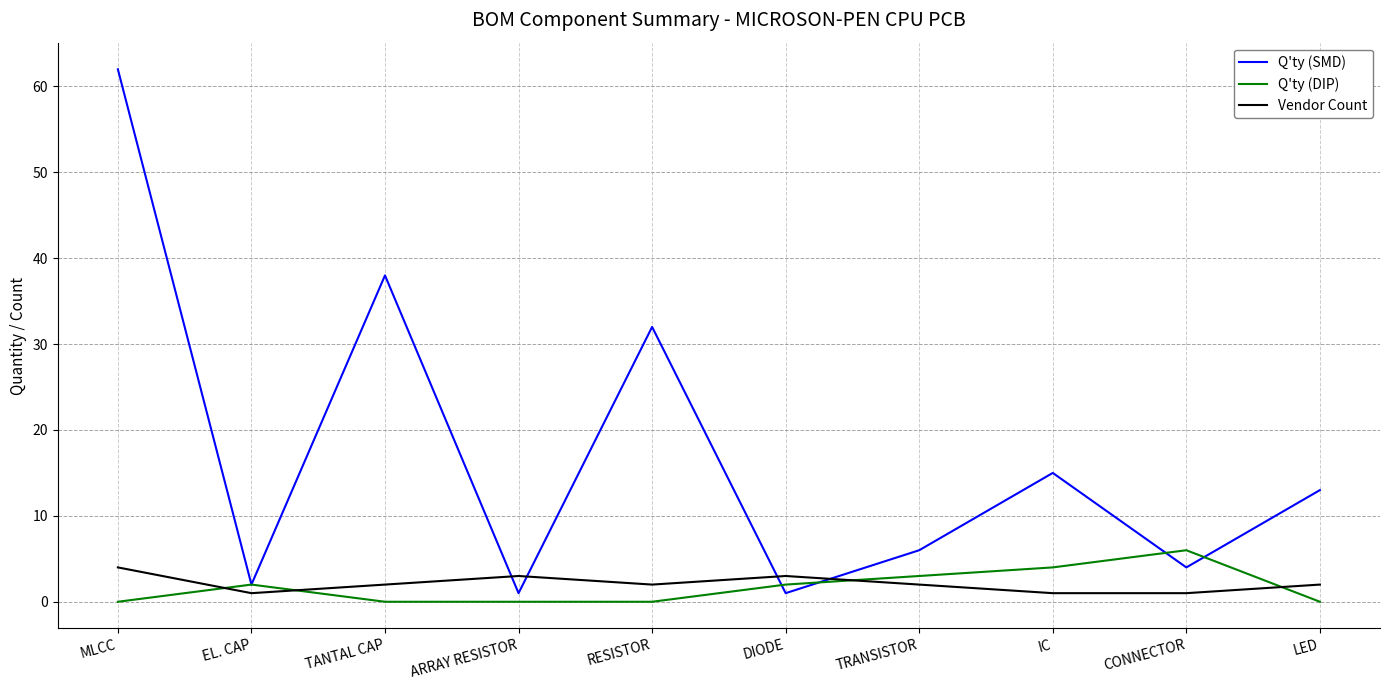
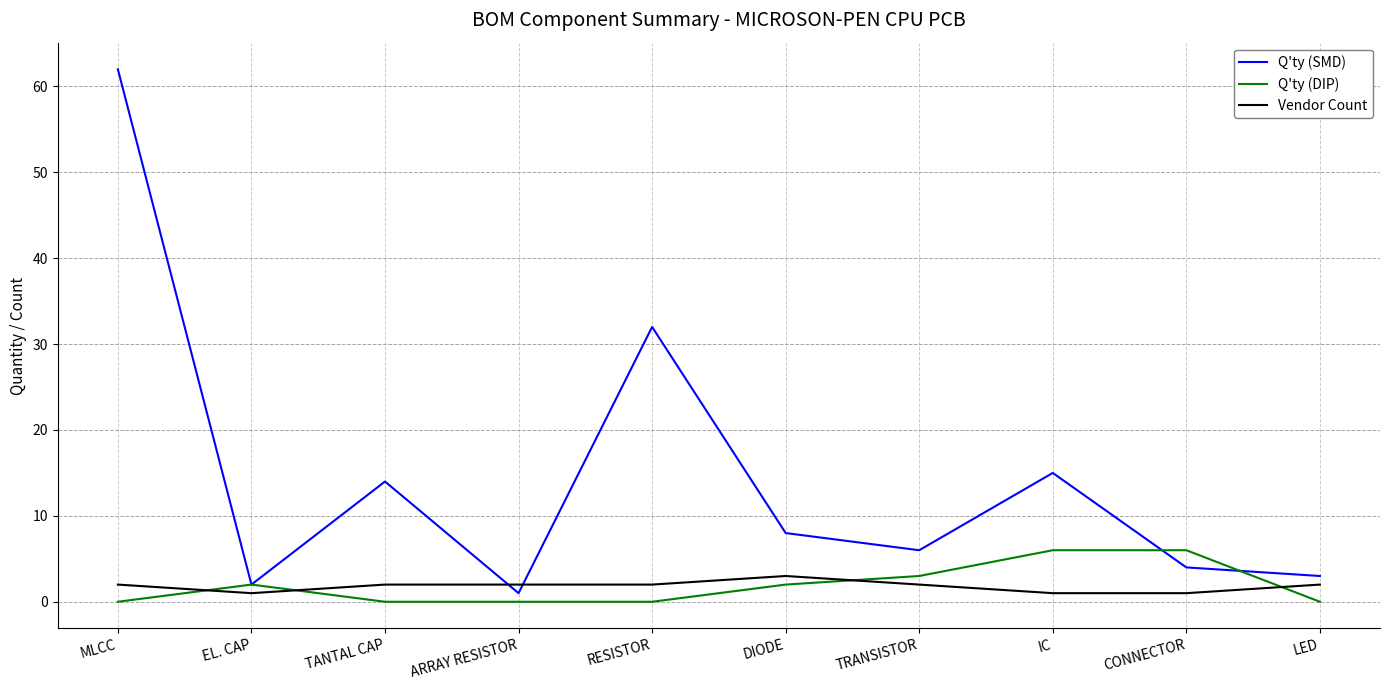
Vendor Count, MLCC: 4 -> 2
Q'ty (SMD), TANTAL CAP: 38 -> 14
Vendor Count, ARRAY RESISTOR: 3 -> 2
Q'ty (SMD), DIODE: 1 -> 8
Q'ty (DIP), IC: 4 -> 6
Q'ty (SMD), LED: 13 -> 3
